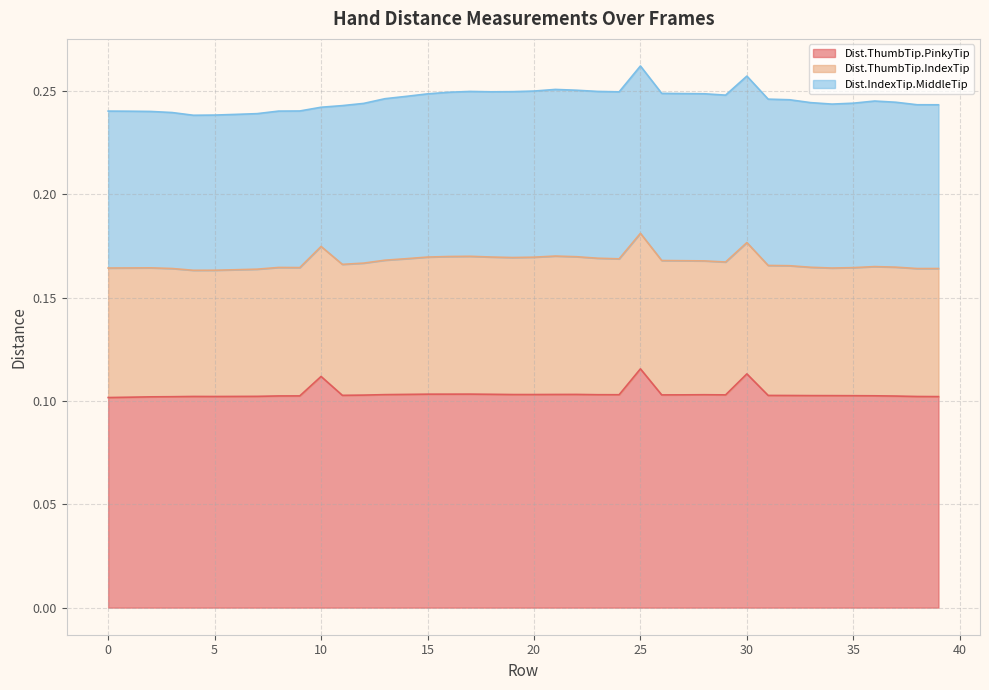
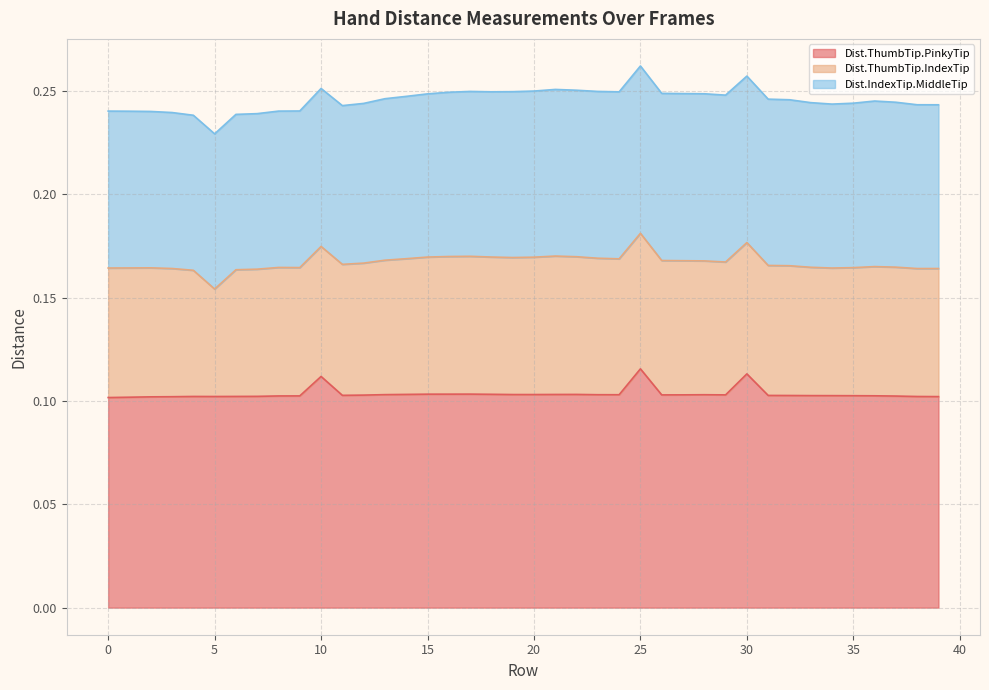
Dist.ThumbTip.IndexTip, 5: 0.061 -> 0.052
Dist.IndexTip.MiddleTip, 10: 0.067 -> 0.076
